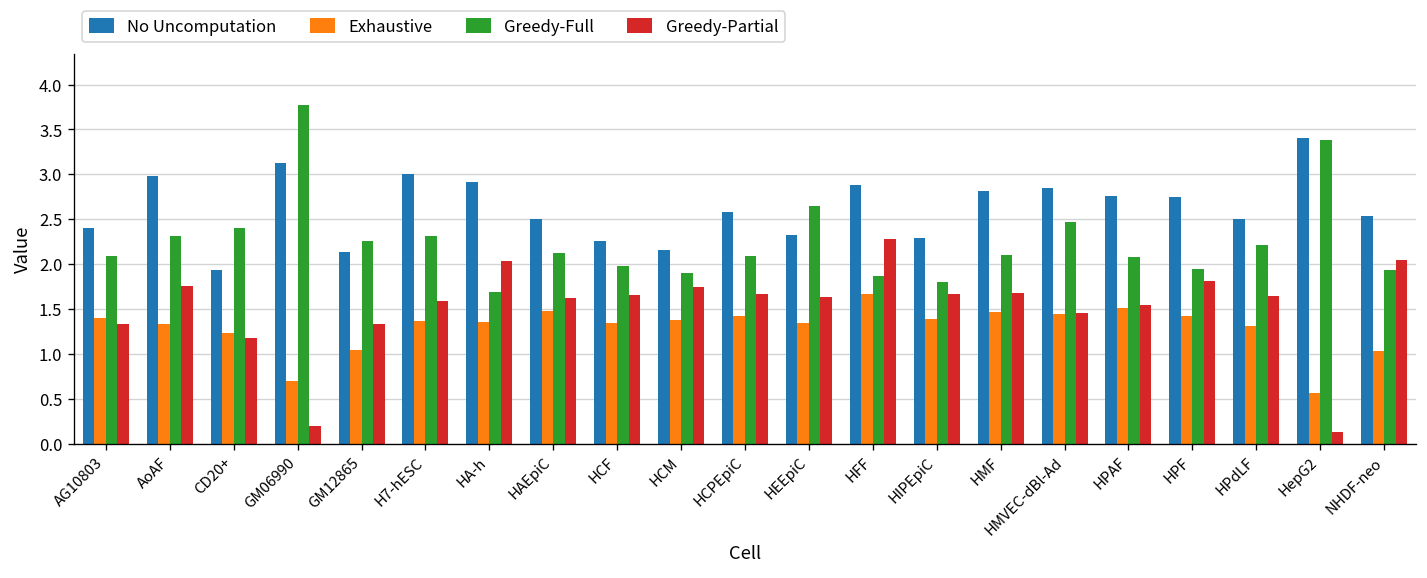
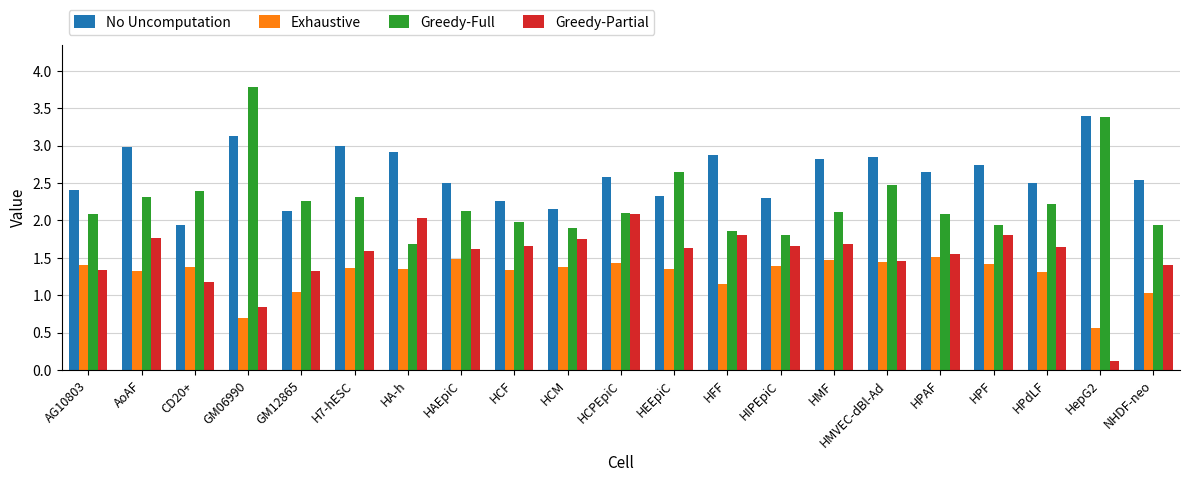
Exhaustive, CD20+: 1.2 -> 1.4
Greedy-Partial, GM06990: 0.2 -> 0.8
Greedy-Partial, HCPEpiC: 1.7 -> 2.1
Exhaustive, HFF: 1.7 -> 1.2
Greedy-Partial, HFF: 2.3 -> 1.8
No Uncomputation, HPAF: 2.8 -> 2.7
Greedy-Partial, NHDF-neo: 2.1 -> 1.4
